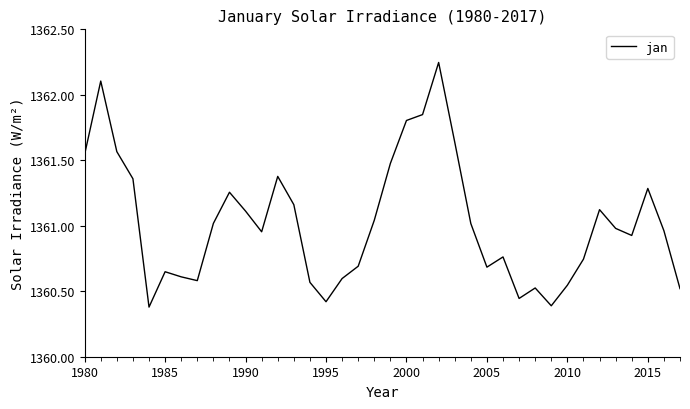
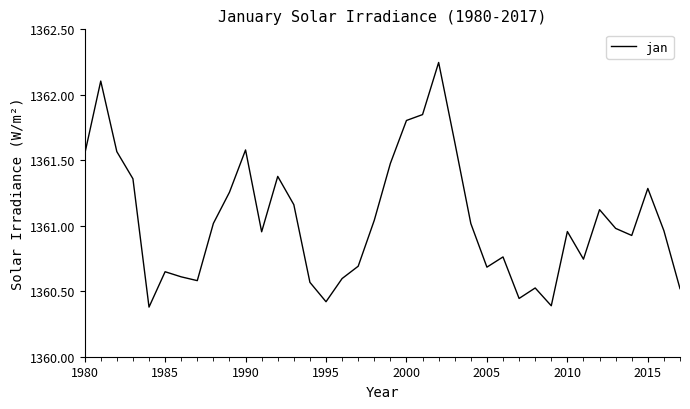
1990: 1361.11 -> 1361.58
2010: 1360.55 -> 1360.96
